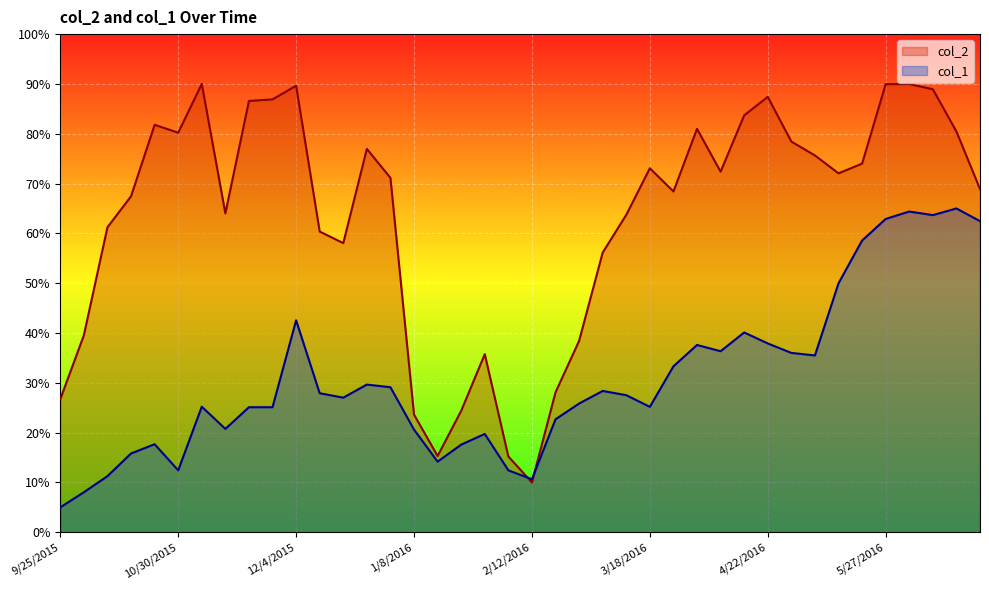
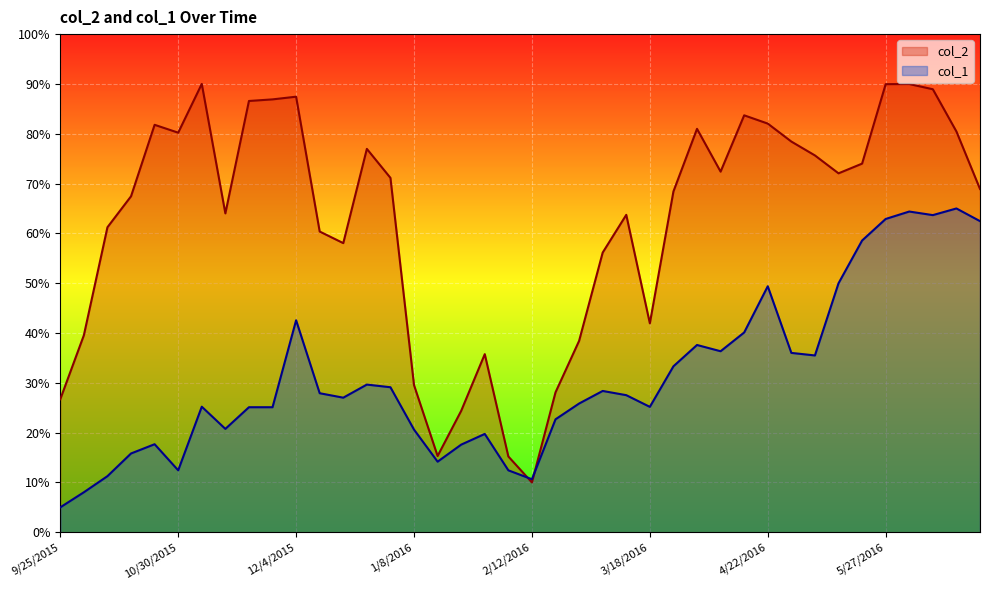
col_2, 12/4/2015: 90% -> 87%
col_2, 1/8/2016: 24% -> 30%
col_2, 3/18/2016: 73% -> 42%
col_2, 4/22/2016: 87% -> 82%
col_1, 4/22/2016: 38% -> 49%
